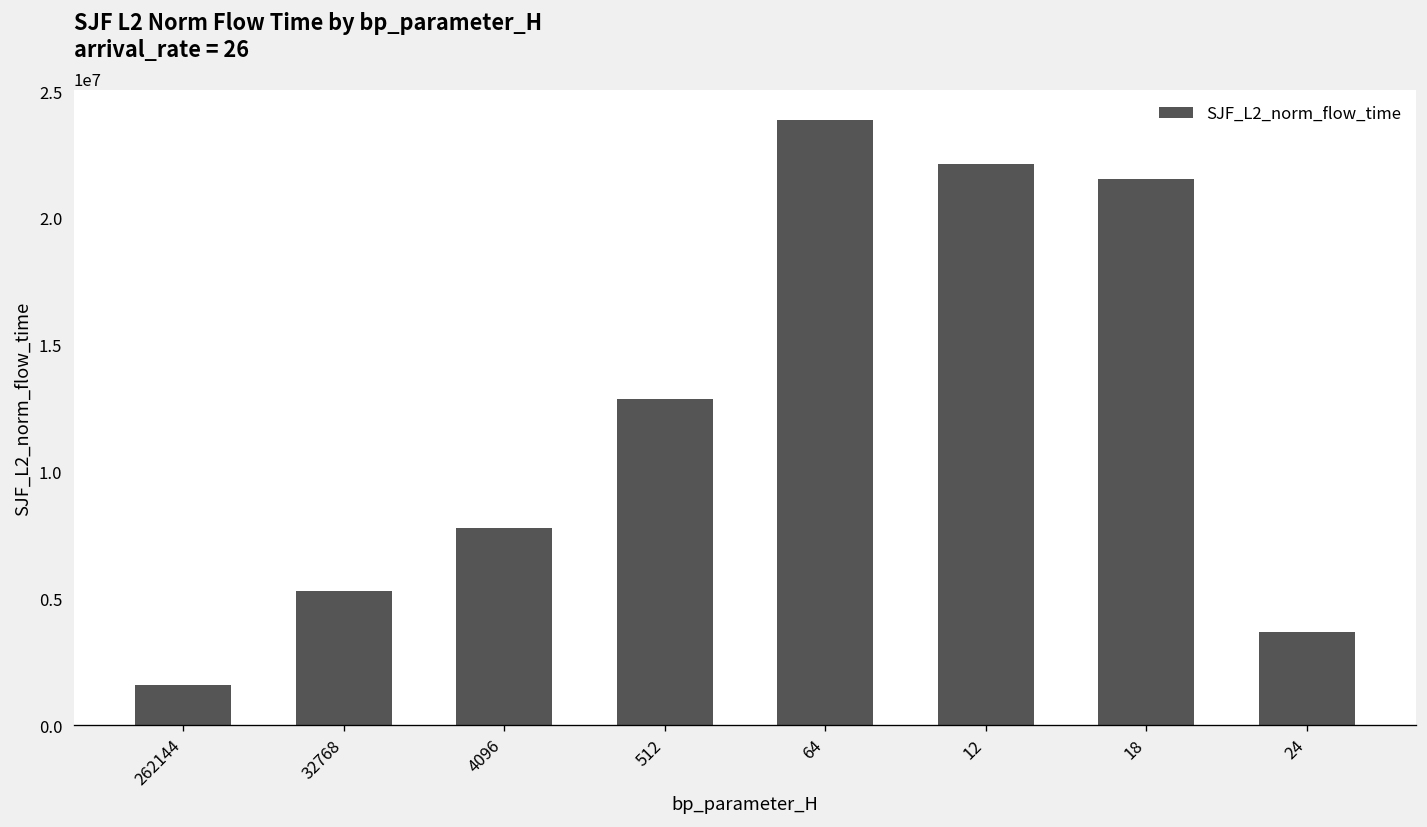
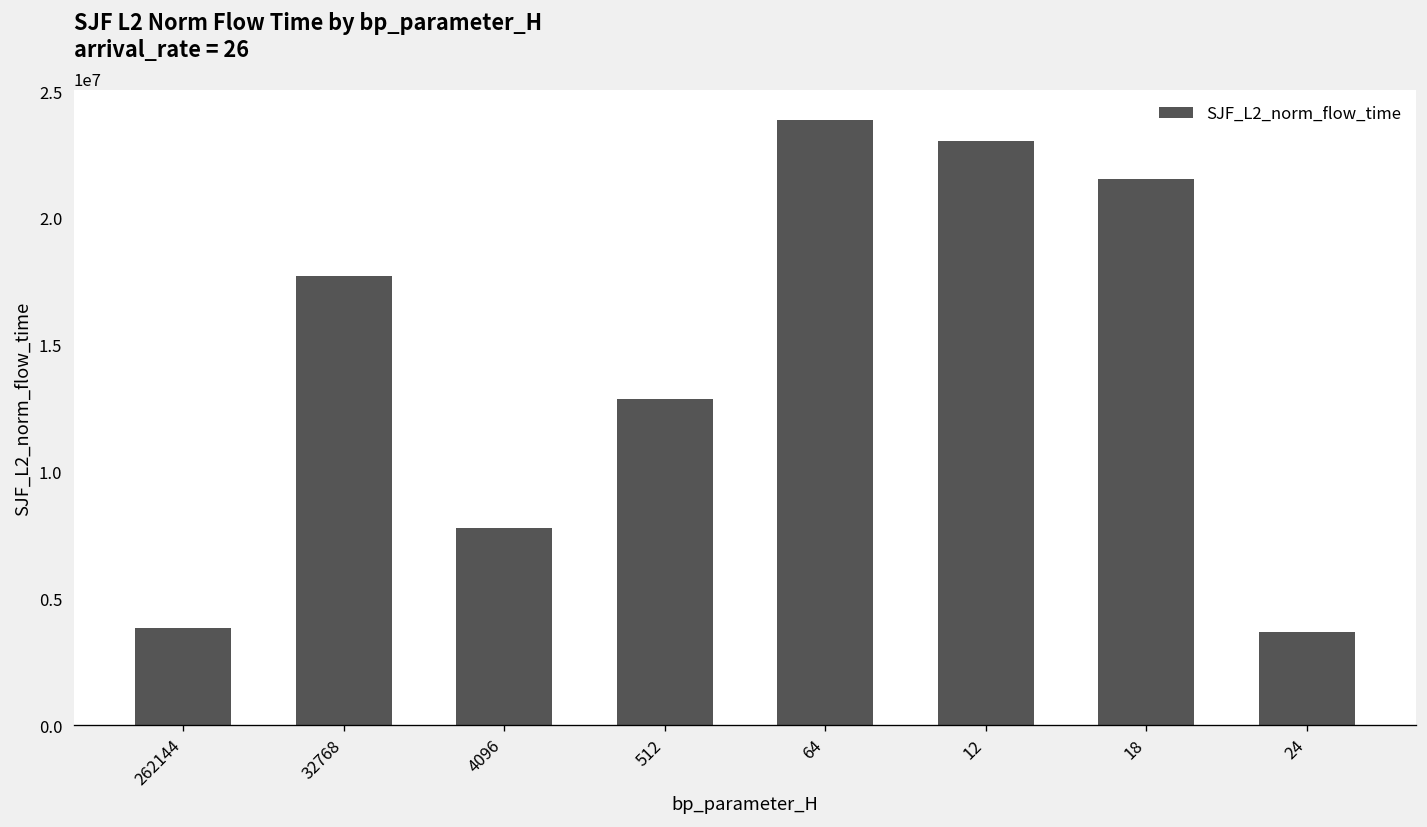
262144: 1600000 -> 3800000
32768: 5300000 -> 17700000
12: 22100000 -> 23000000
